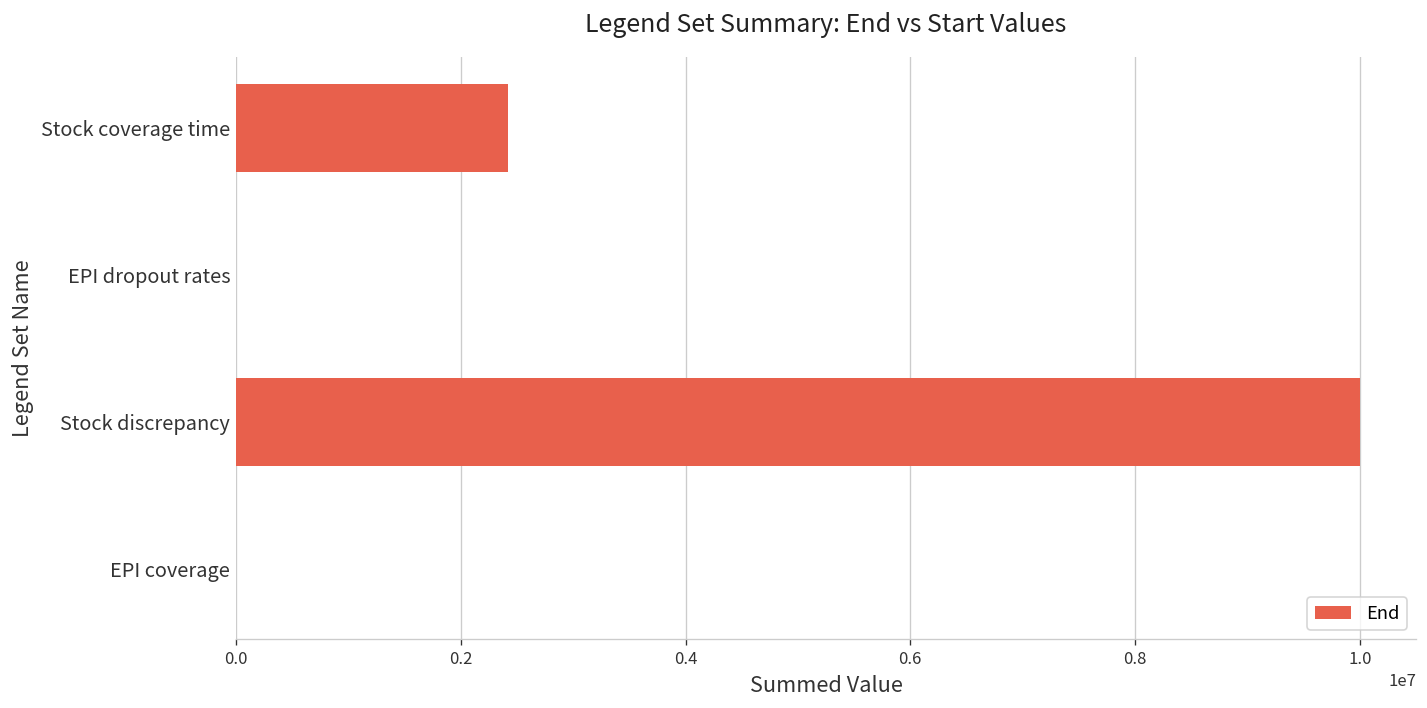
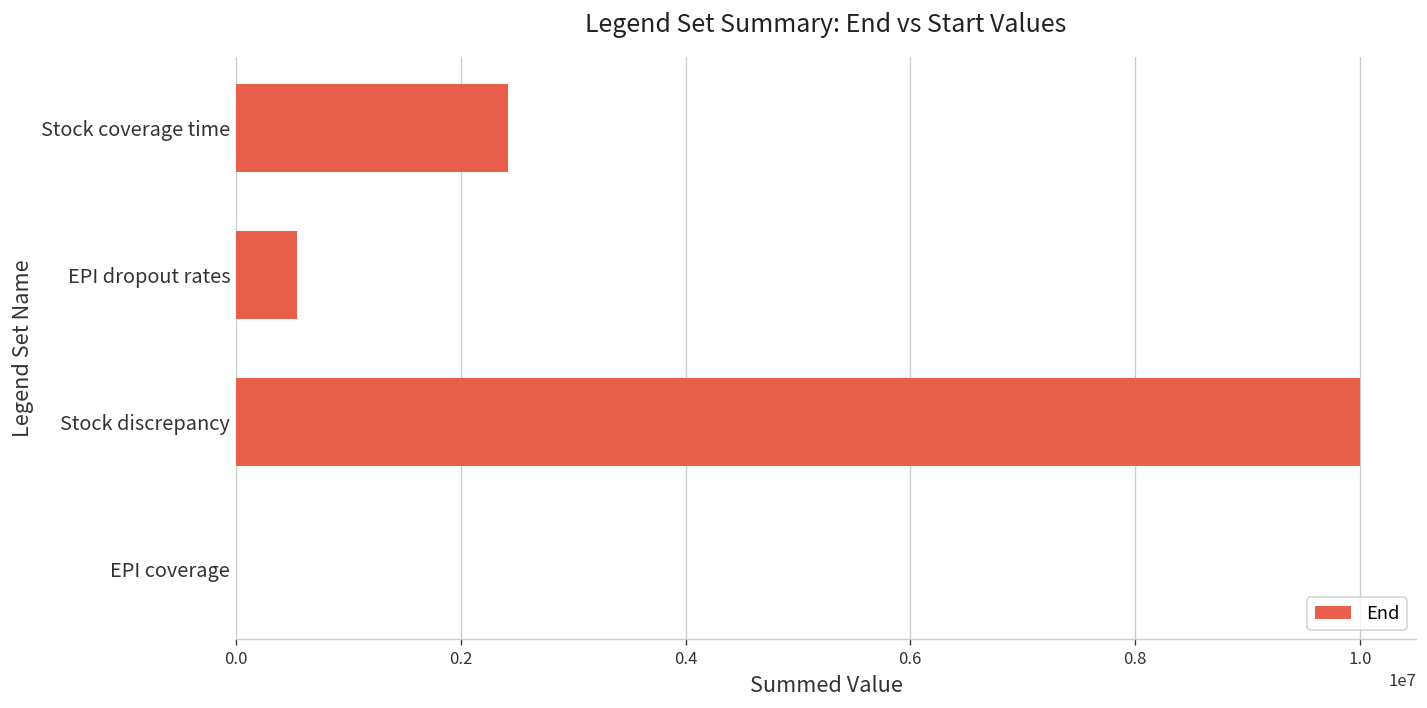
EPI dropout rates: 0 -> 500000
